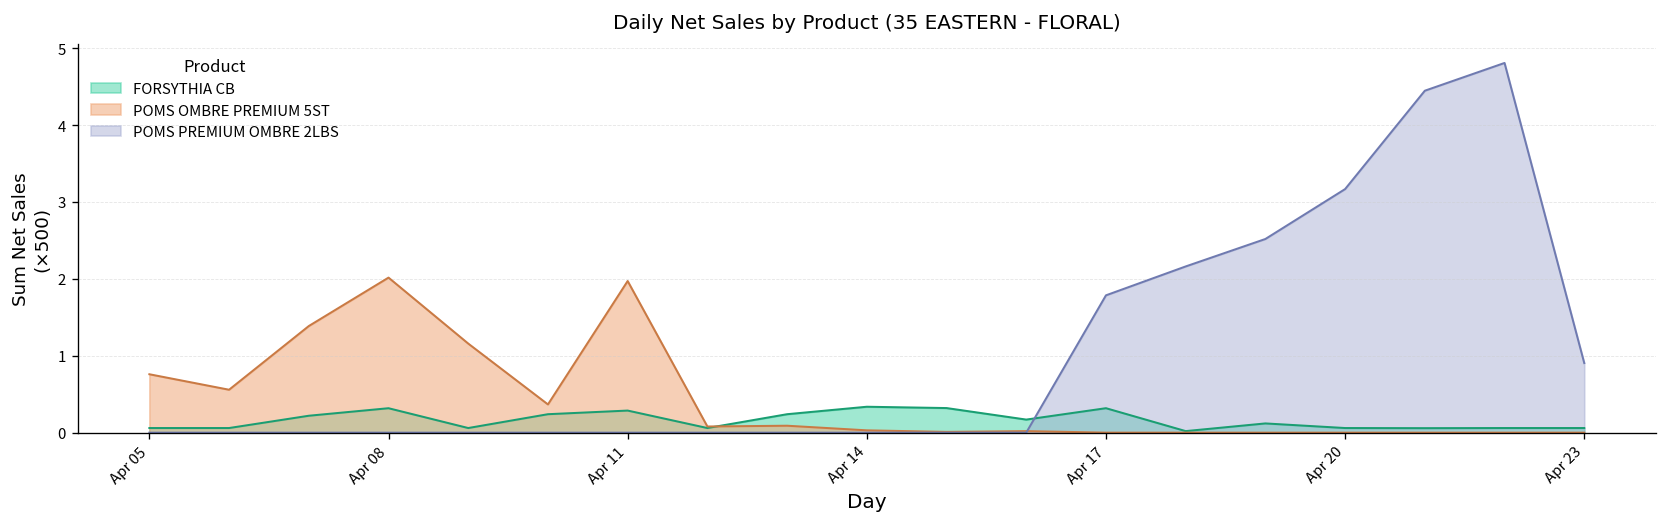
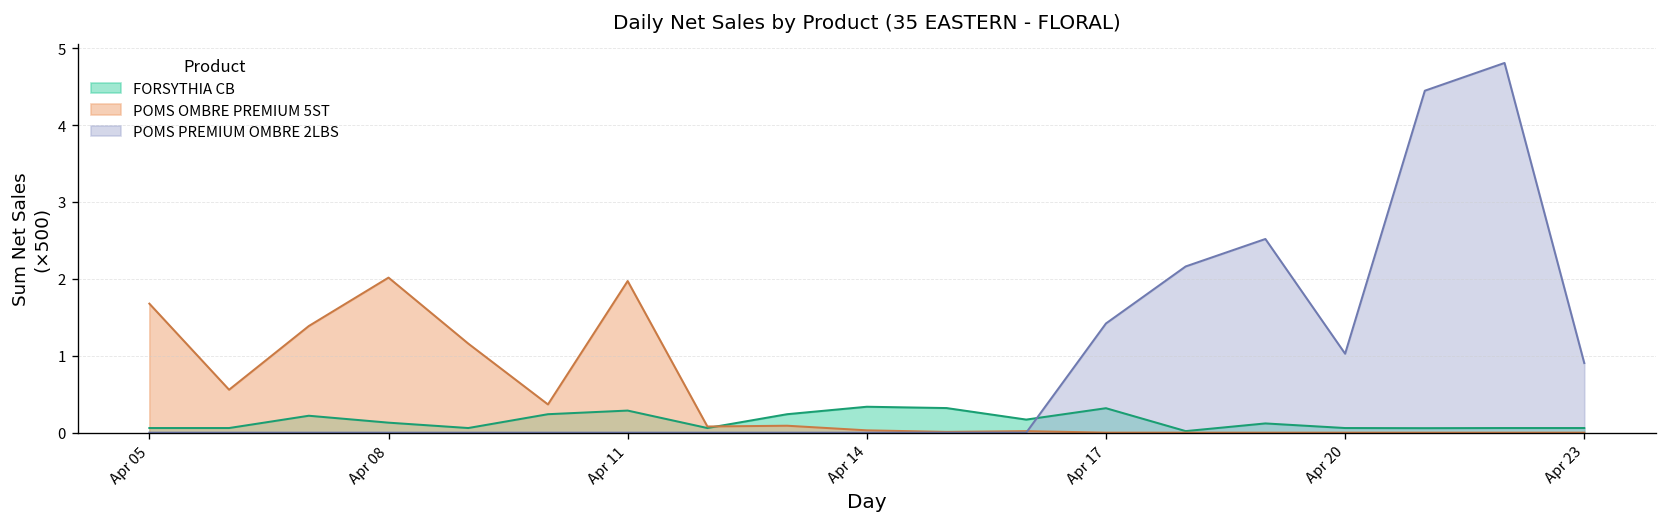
POMS OMBRE PREMIUM 5ST, Apr 05: 0.8 -> 1.7
FORSYTHIA CB, Apr 08: 0.3 -> 0.1
POMS PREMIUM OMBRE 2LBS, Apr 17: 1.8 -> 1.4
POMS PREMIUM OMBRE 2LBS, Apr 20: 3.2 -> 1.0
